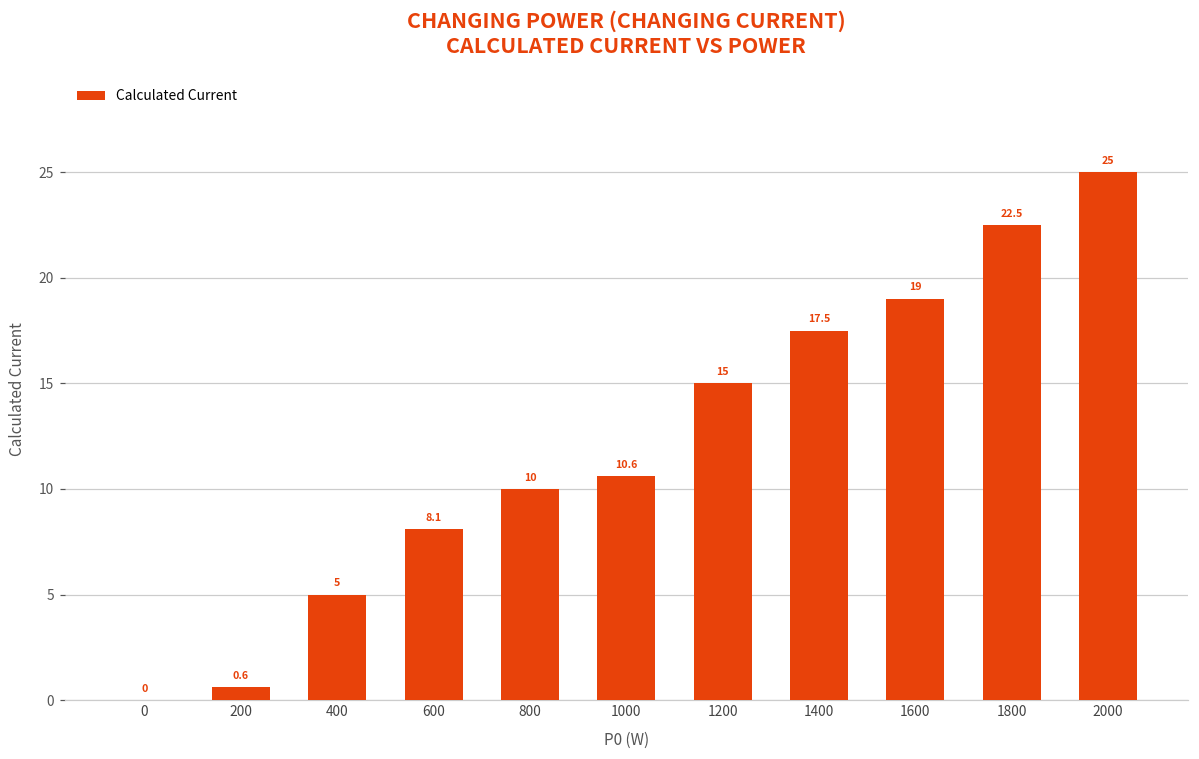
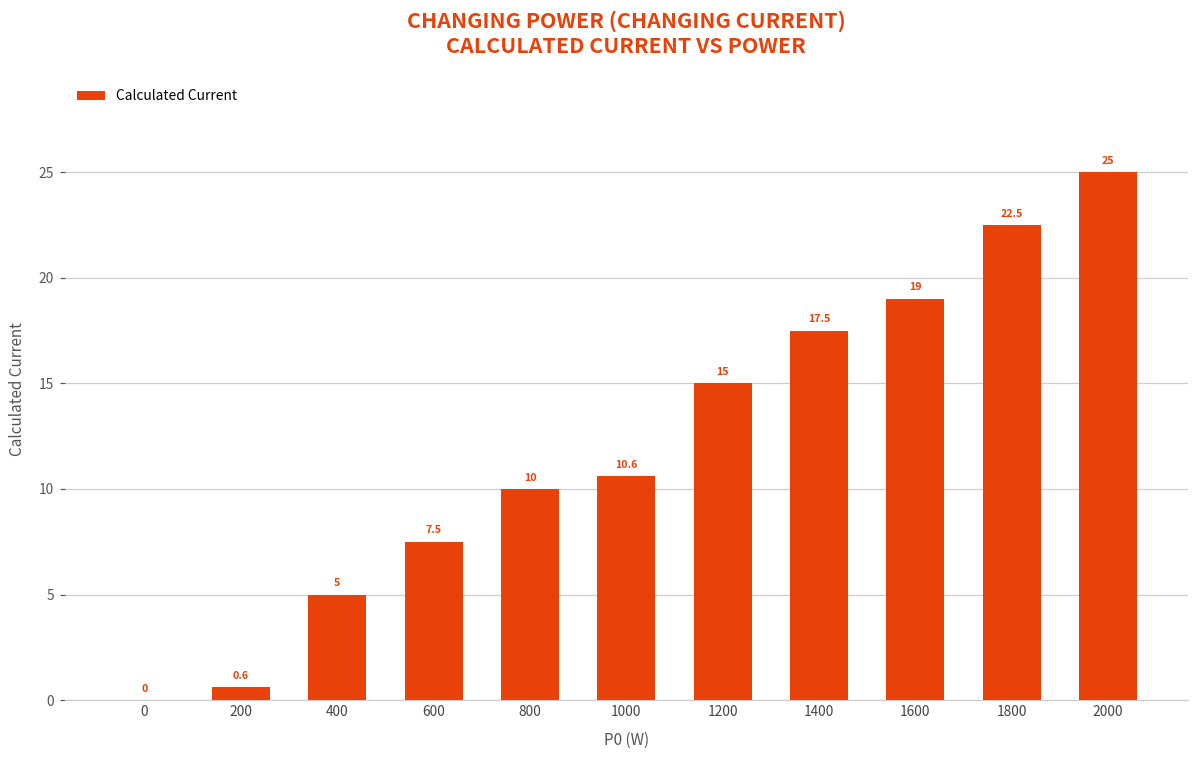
600: 8.1 -> 7.5
